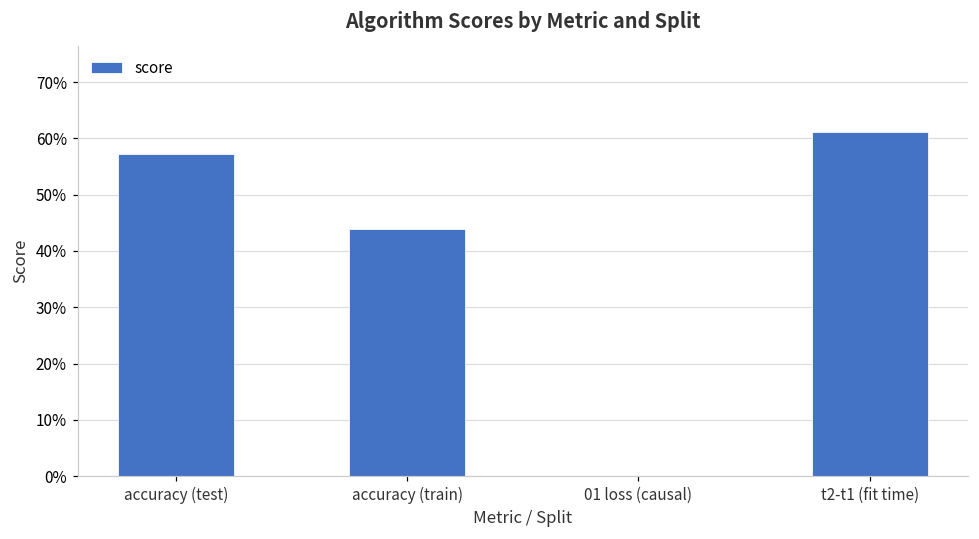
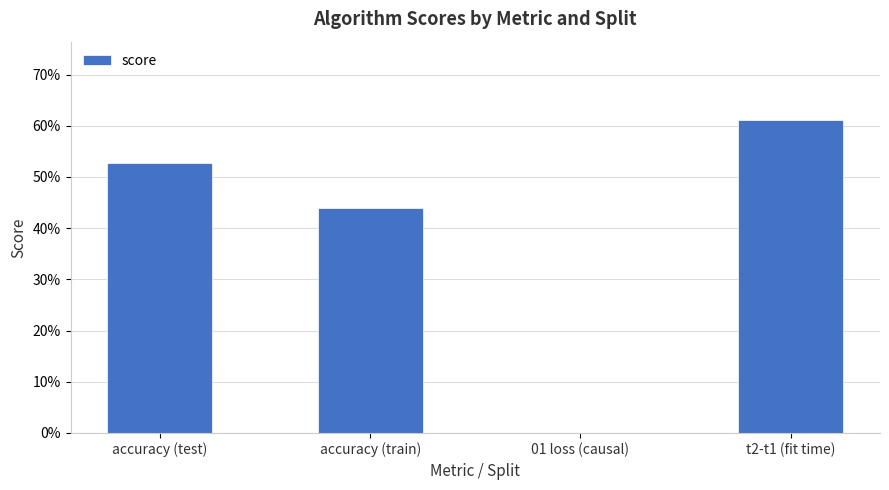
accuracy (test): 57% -> 53%
